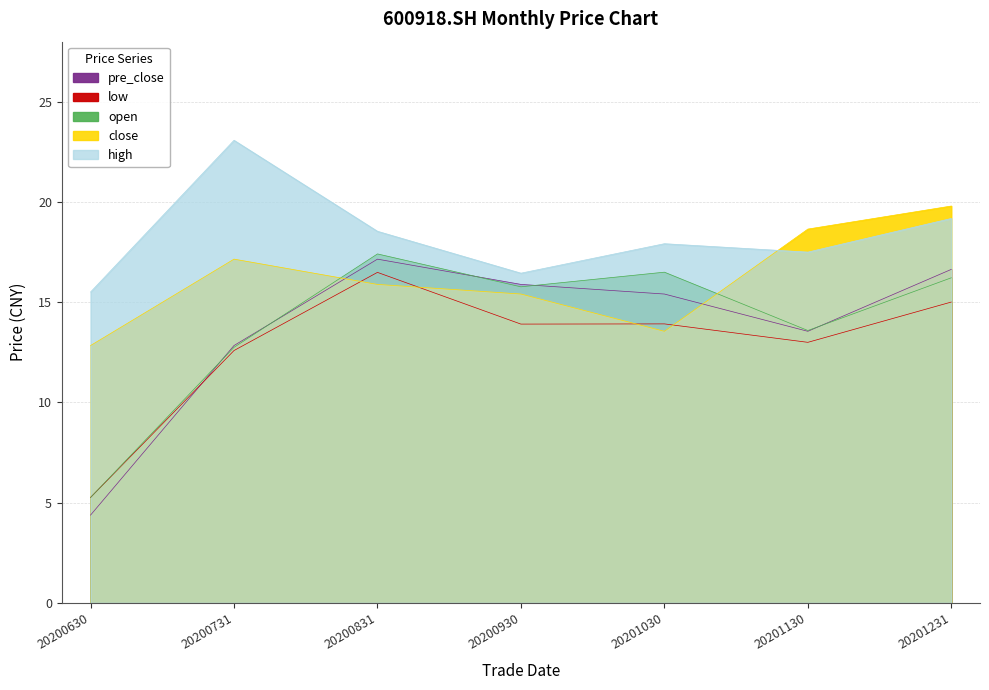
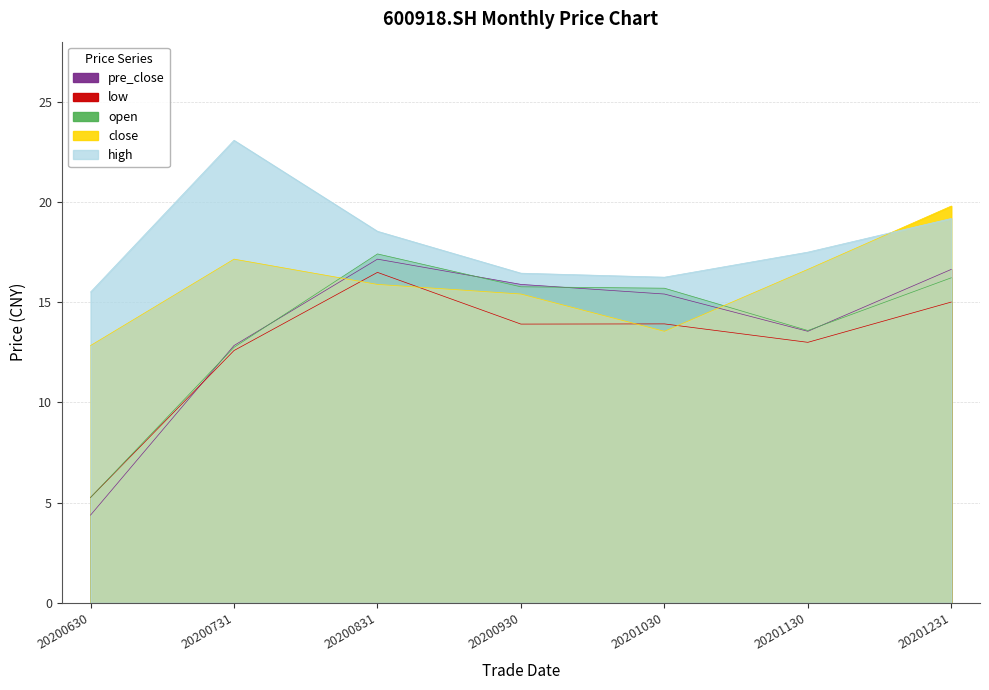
open, 20201030: 16.5 -> 15.7
high, 20201030: 17.9 -> 16.3
close, 20201130: 18.7 -> 16.6
